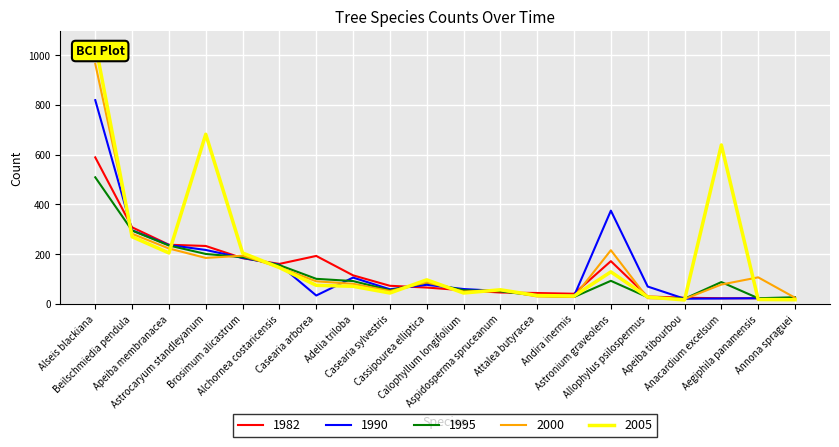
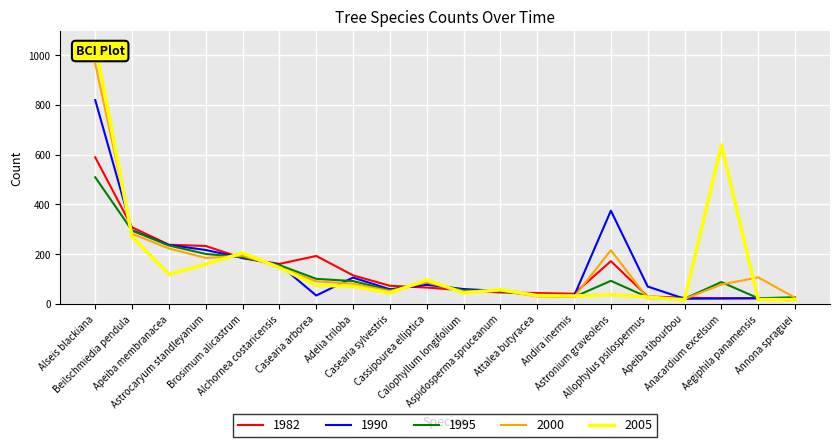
2005, Apeiba membranacea: 210 -> 120
2005, Astrocaryum standleyanum: 680 -> 160
2005, Astronium graveolens: 130 -> 40
